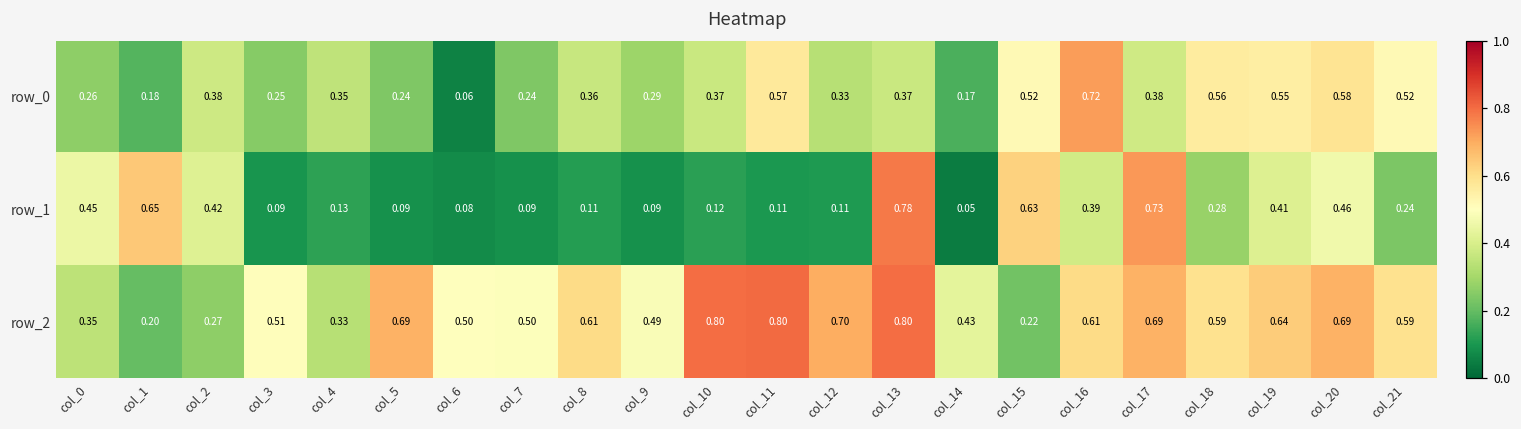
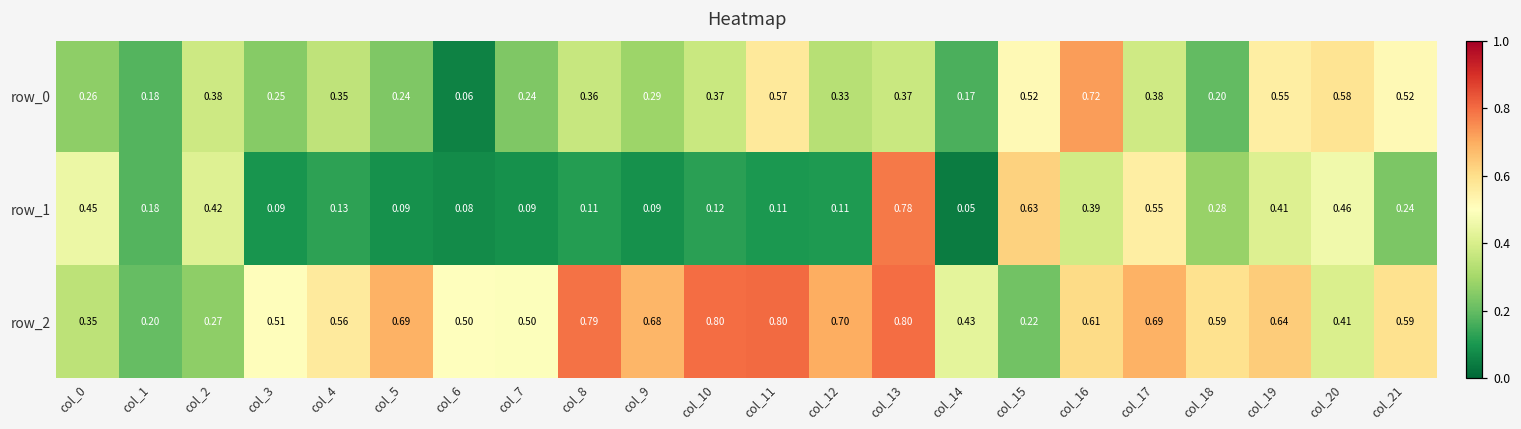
row_0, col_18: 0.56 -> 0.20
row_1, col_1: 0.65 -> 0.18
row_1, col_17: 0.73 -> 0.55
row_2, col_4: 0.33 -> 0.56
row_2, col_8: 0.61 -> 0.79
row_2, col_9: 0.49 -> 0.68
row_2, col_20: 0.69 -> 0.41
